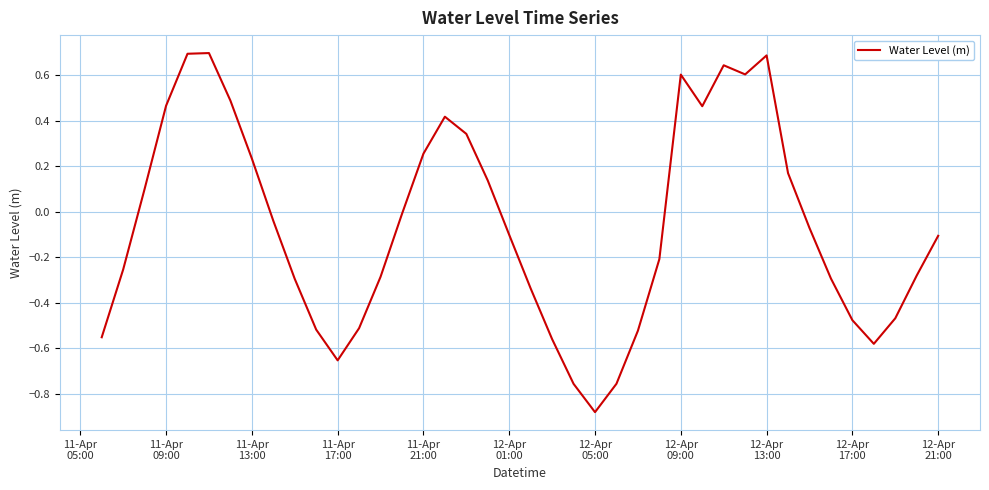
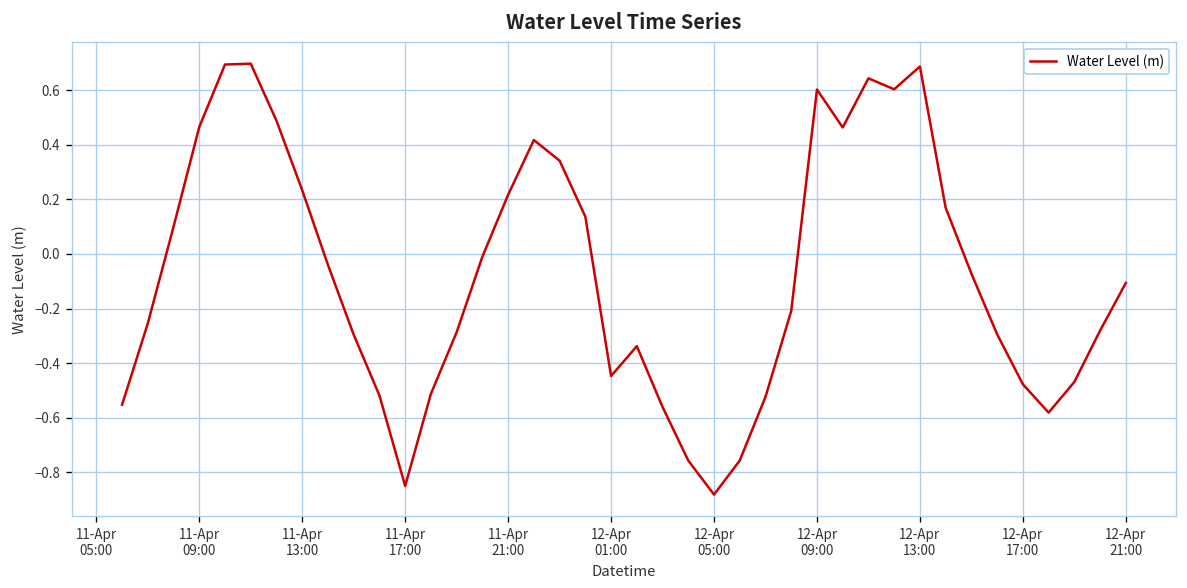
11-Apr 17:00: -0.65 -> -0.85
11-Apr 21:00: 0.25 -> 0.22
12-Apr 01:00: -0.10 -> -0.45
